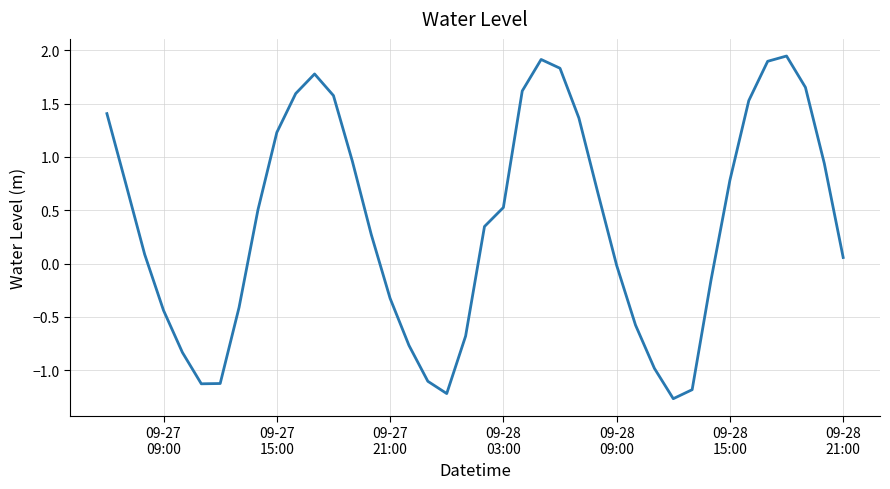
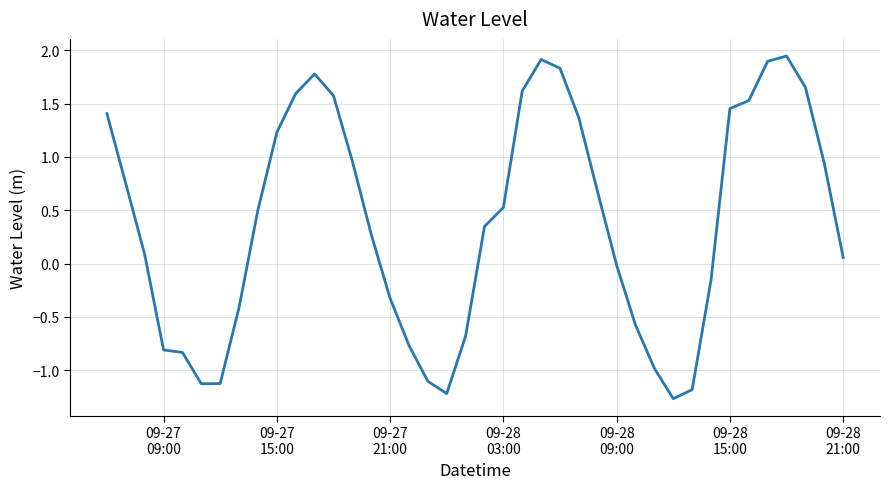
09-27 09:00: -0.44 -> -0.81
09-28 15:00: 0.78 -> 1.45
